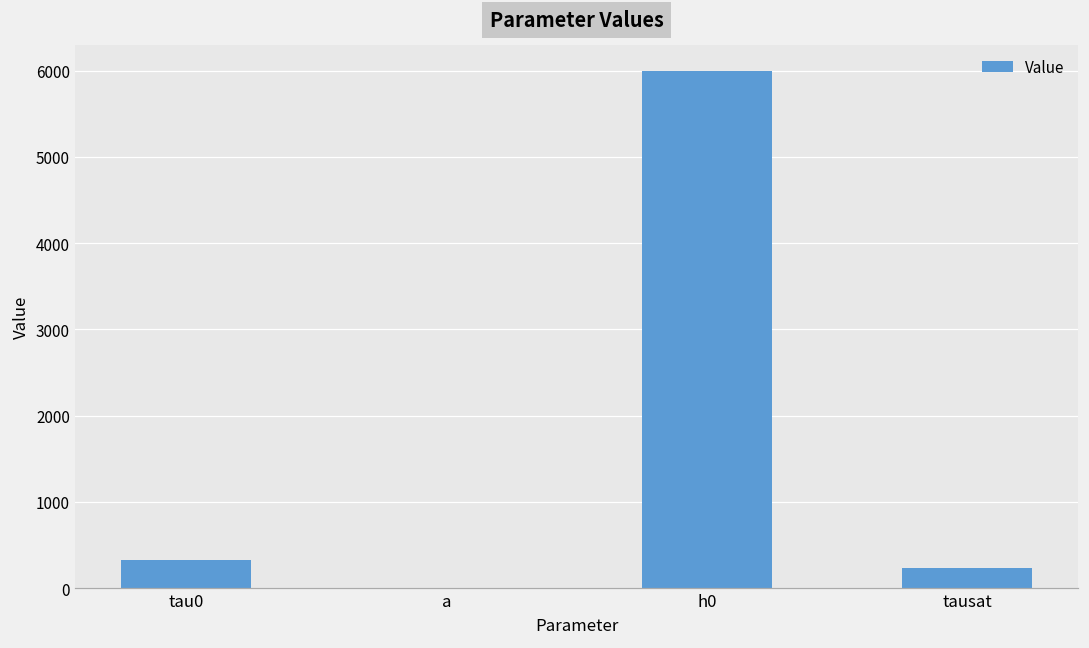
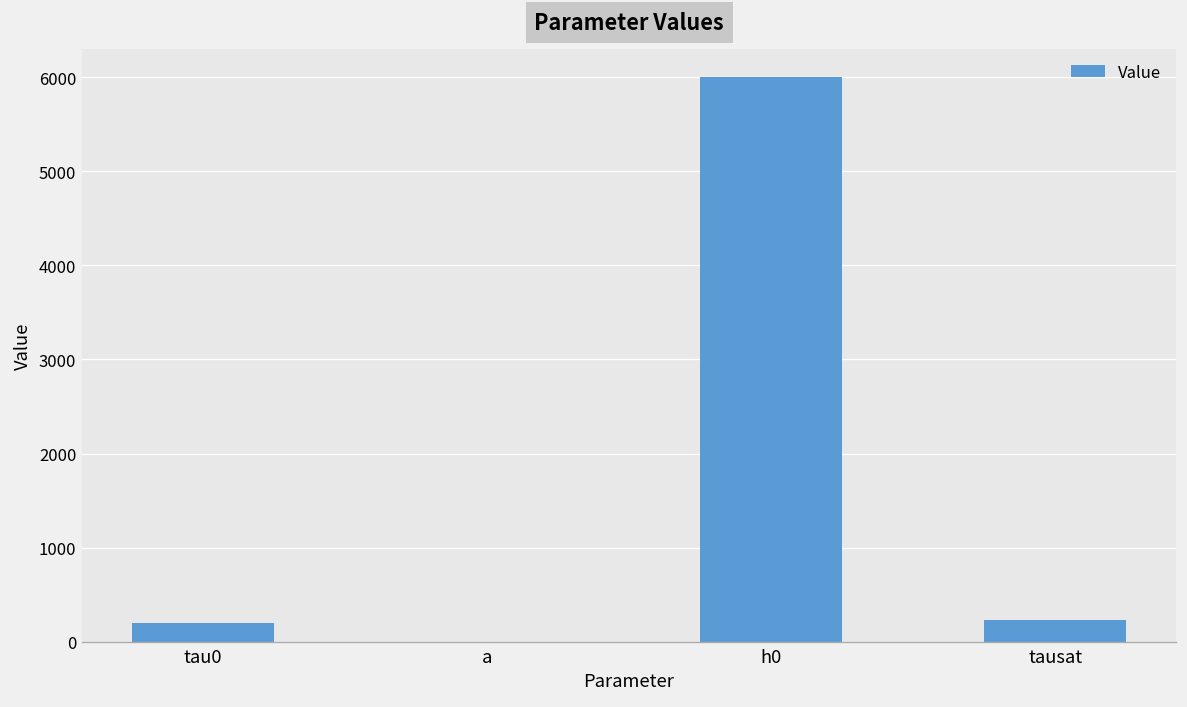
tau0: 300 -> 200
